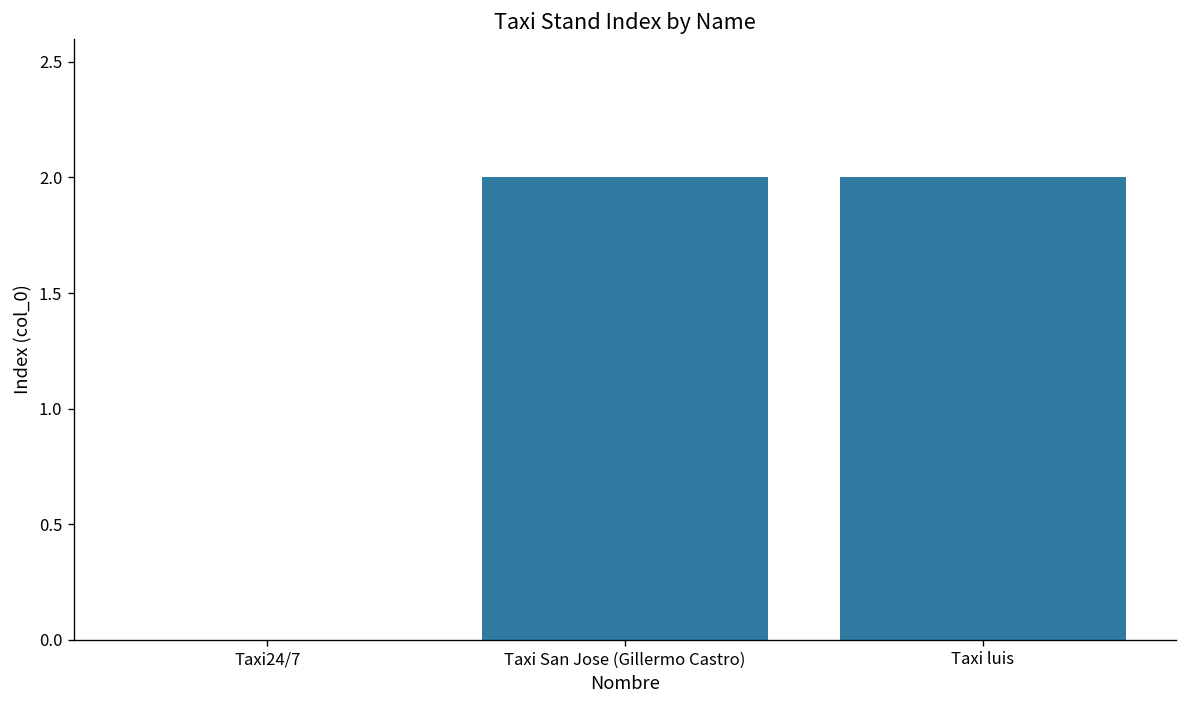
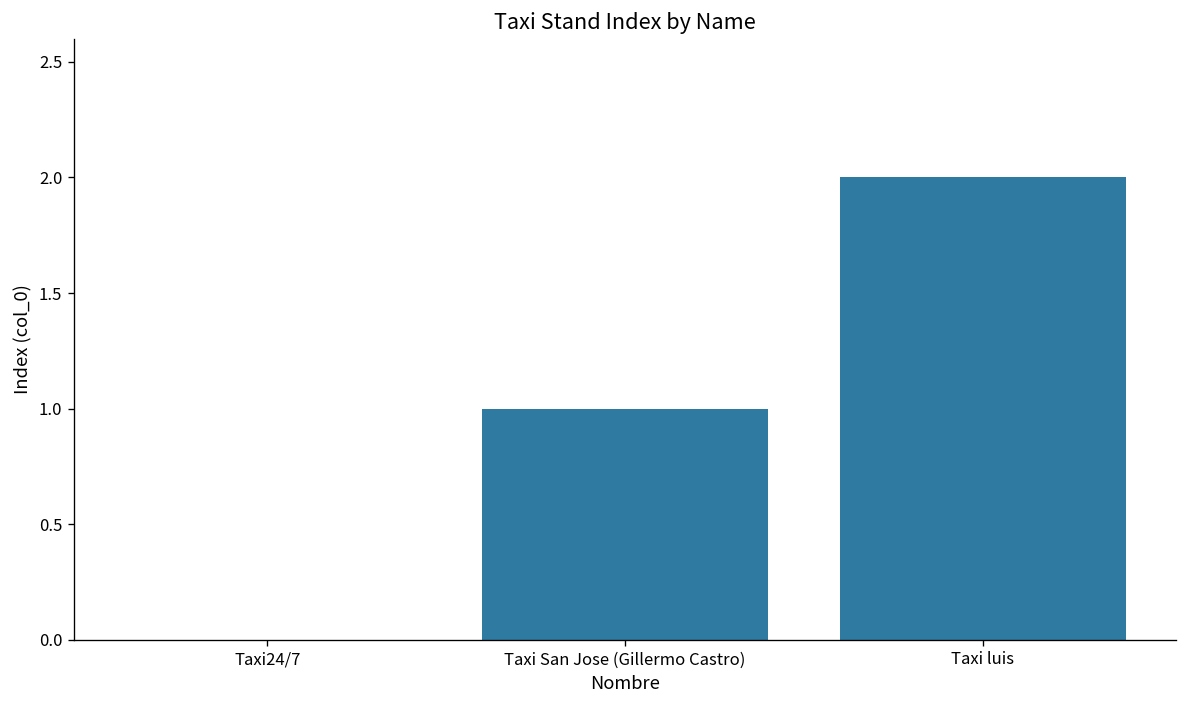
Taxi San Jose (Gillermo Castro): 2 -> 1
